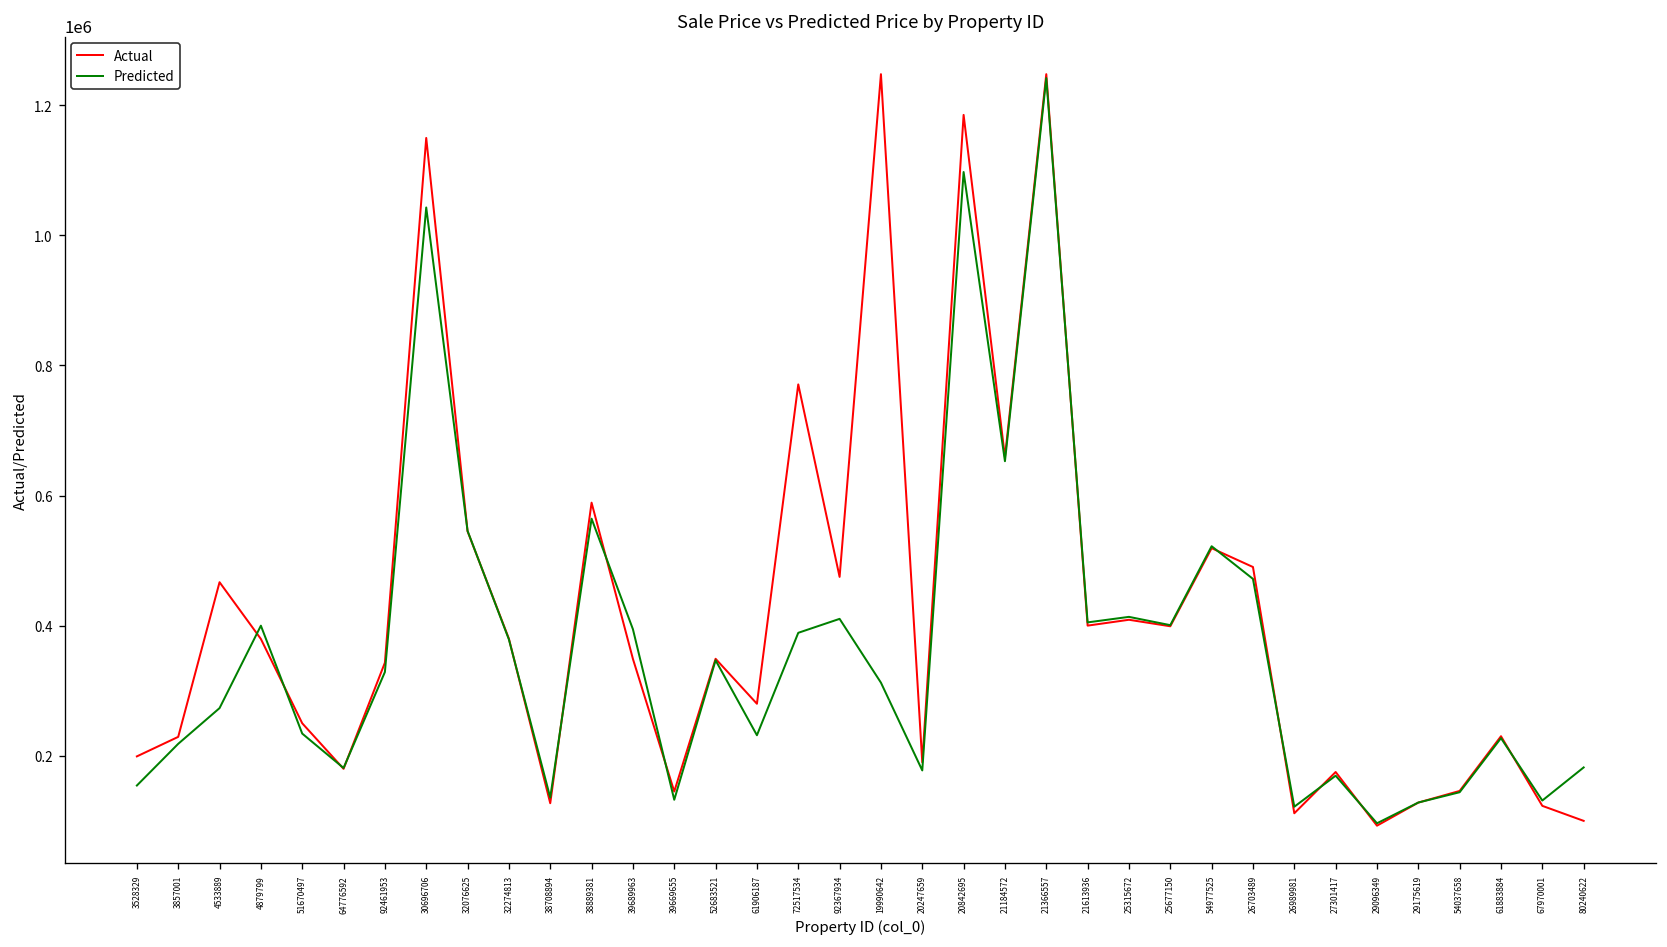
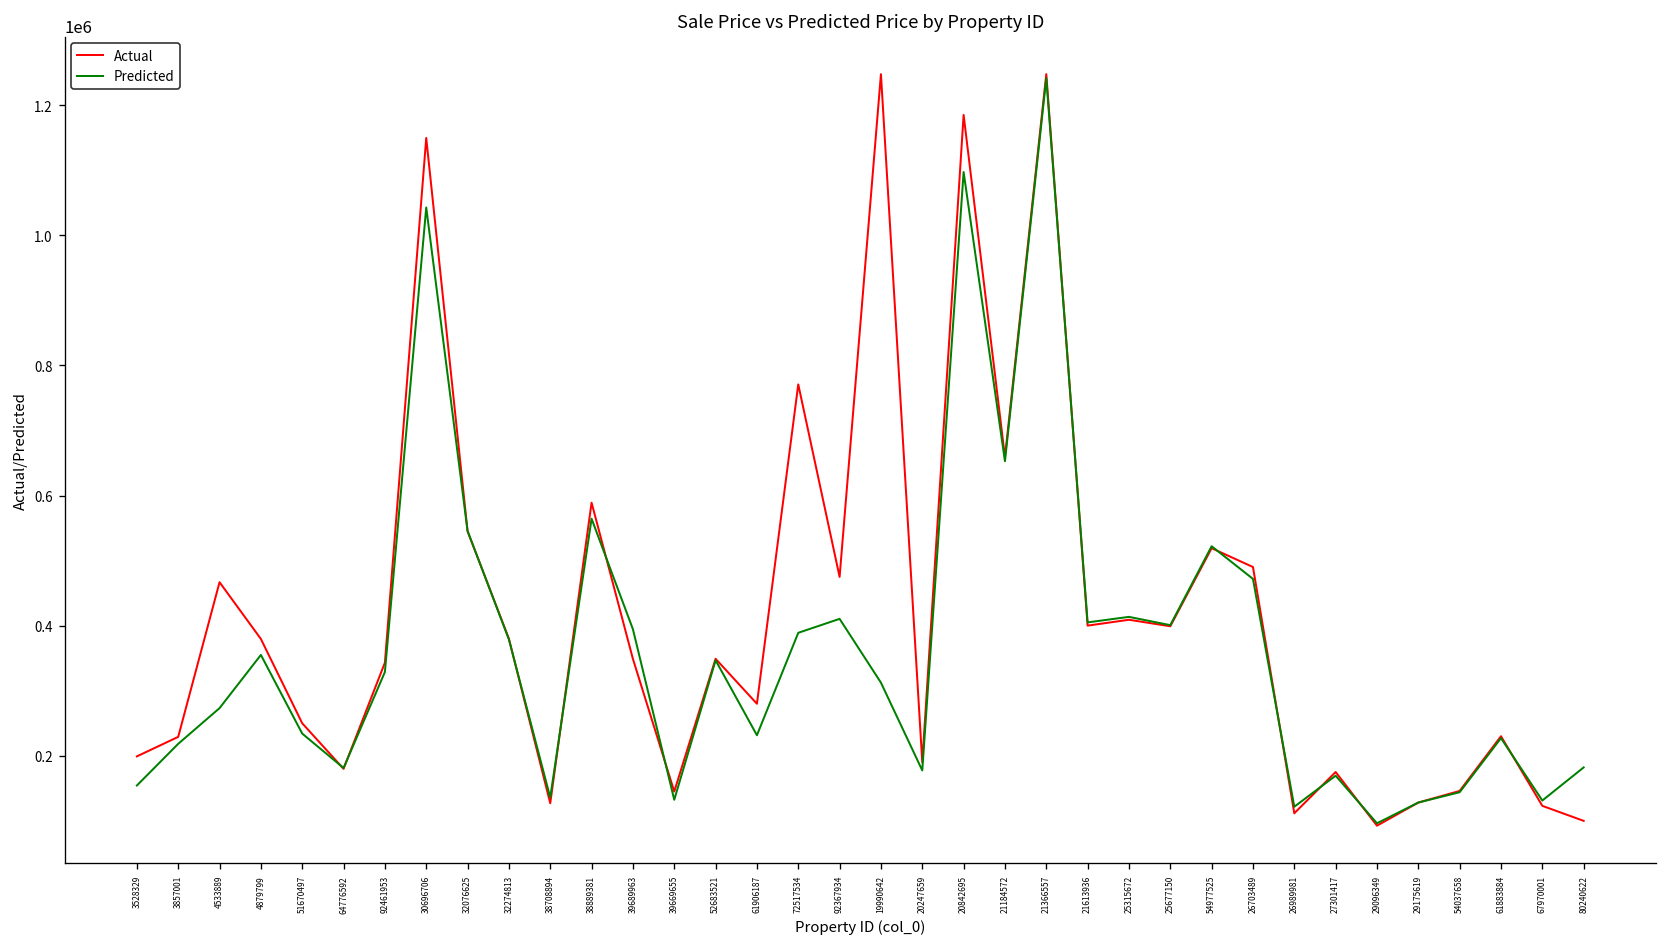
Predicted, 4879799: 400000 -> 350000
